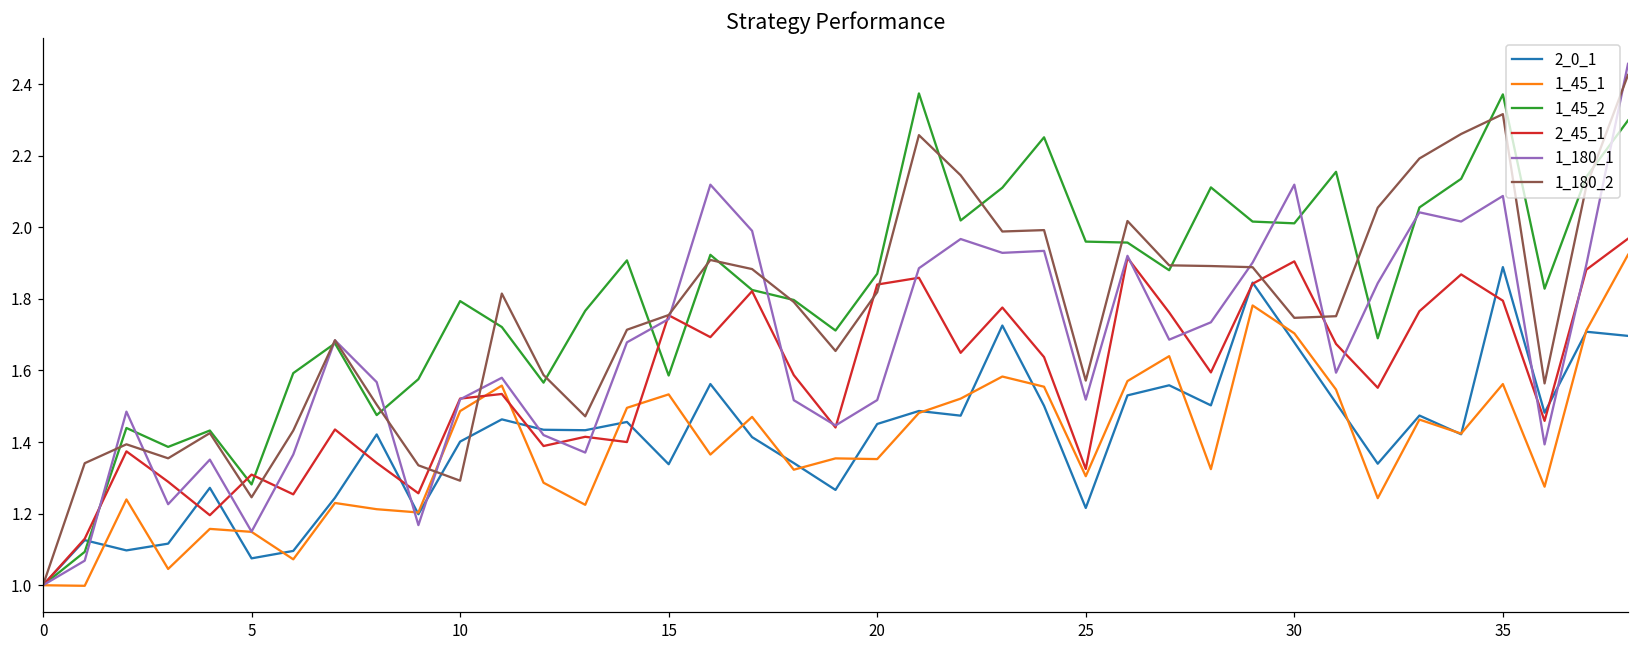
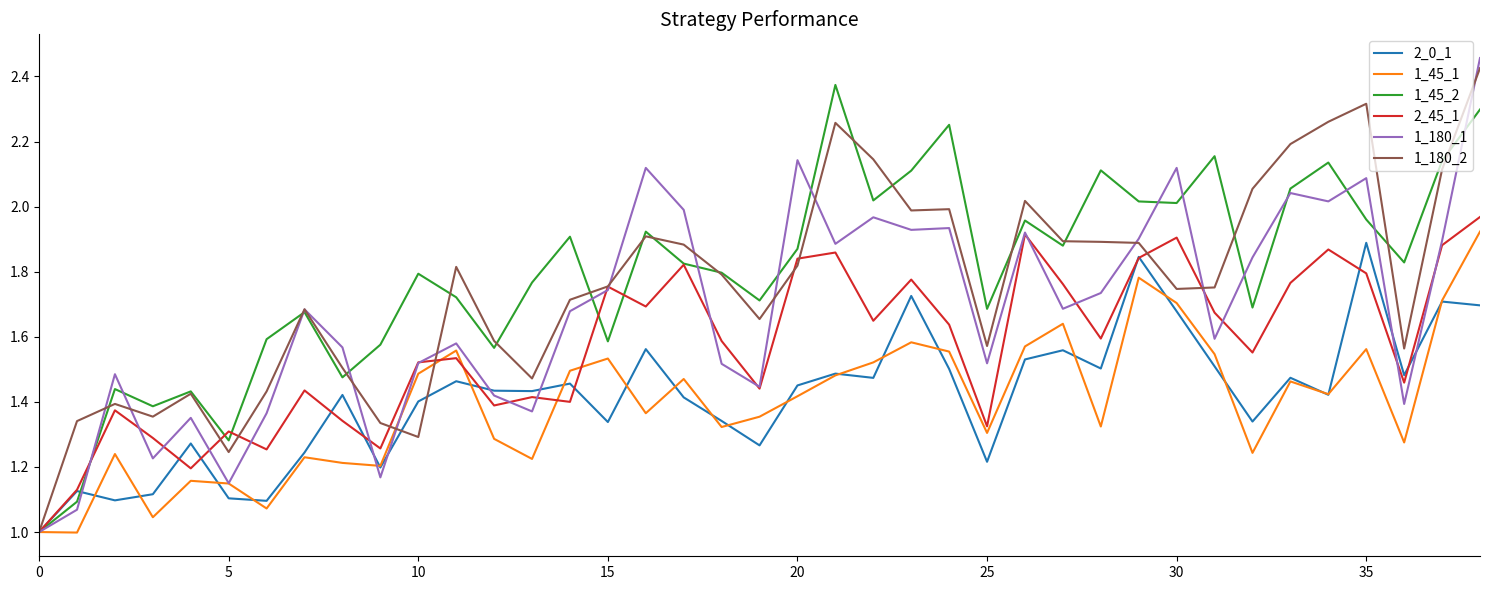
2_0_1, 5: 1.08 -> 1.10
1_45_1, 20: 1.35 -> 1.42
1_180_1, 20: 1.52 -> 2.14
1_45_2, 25: 1.96 -> 1.69
1_45_2, 35: 2.37 -> 1.96
